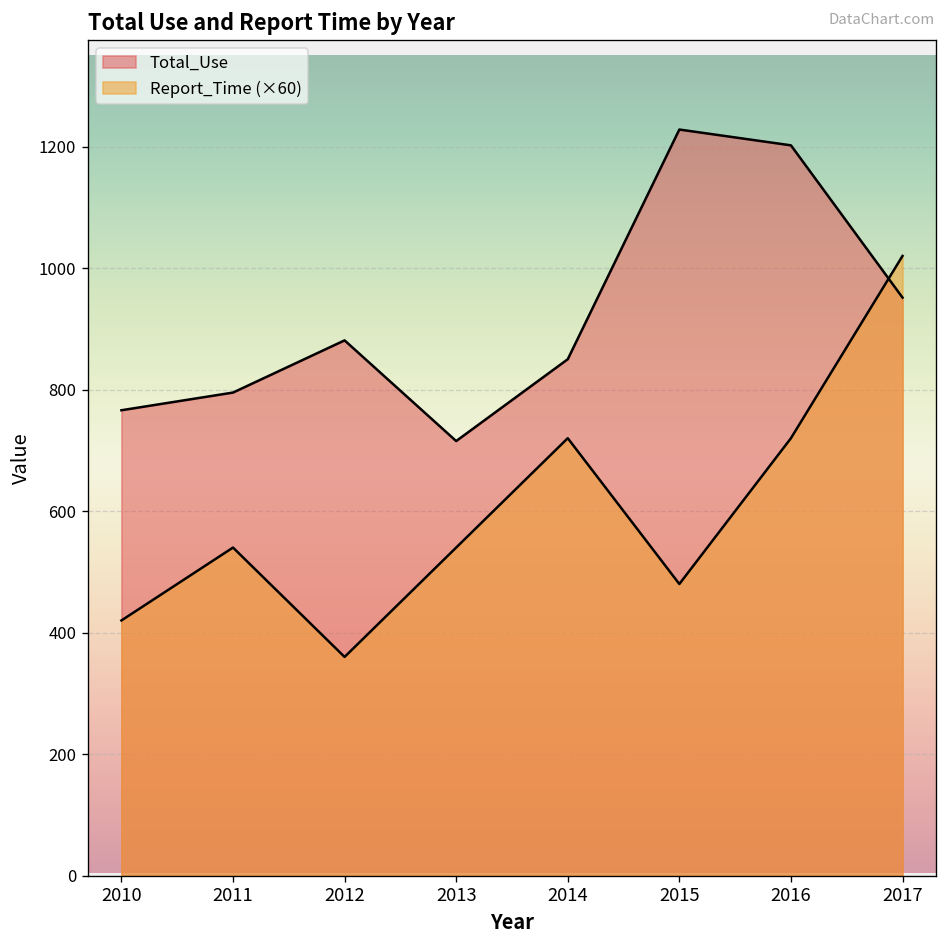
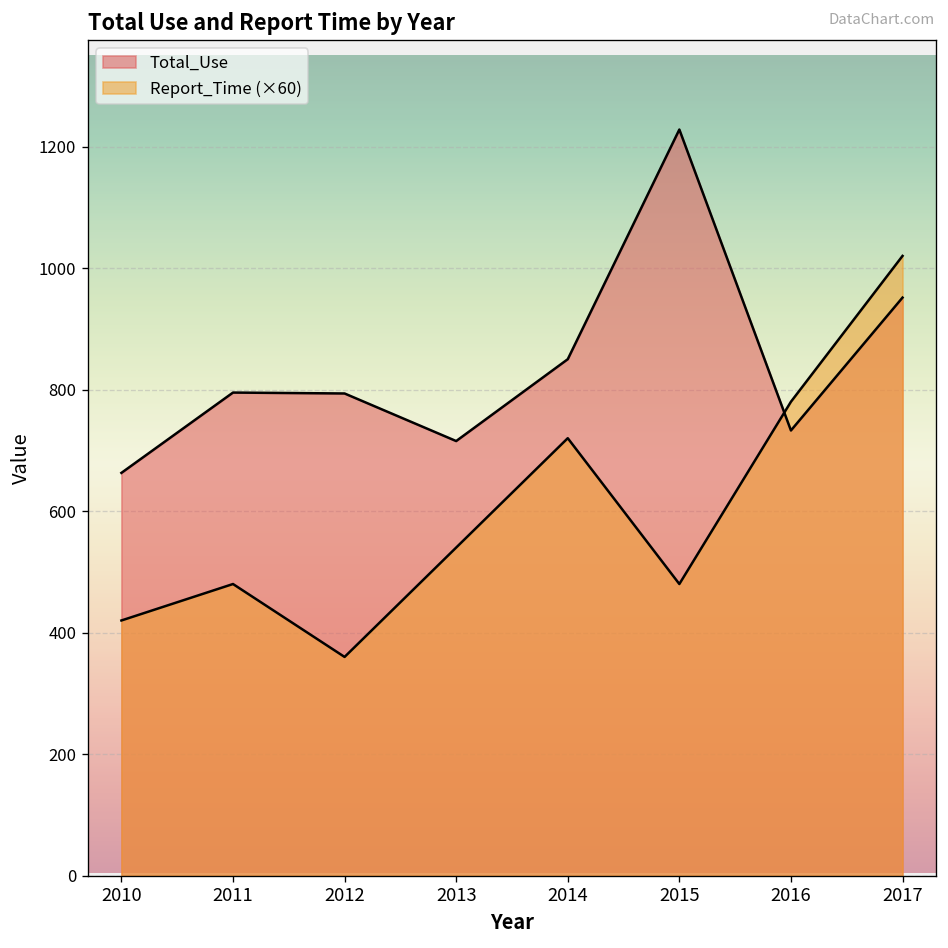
Total_Use, 2010: 770 -> 660
Report_Time (×60), 2011: 540 -> 480
Total_Use, 2012: 880 -> 790
Total_Use, 2016: 1200 -> 730
Report_Time (×60), 2016: 720 -> 780
